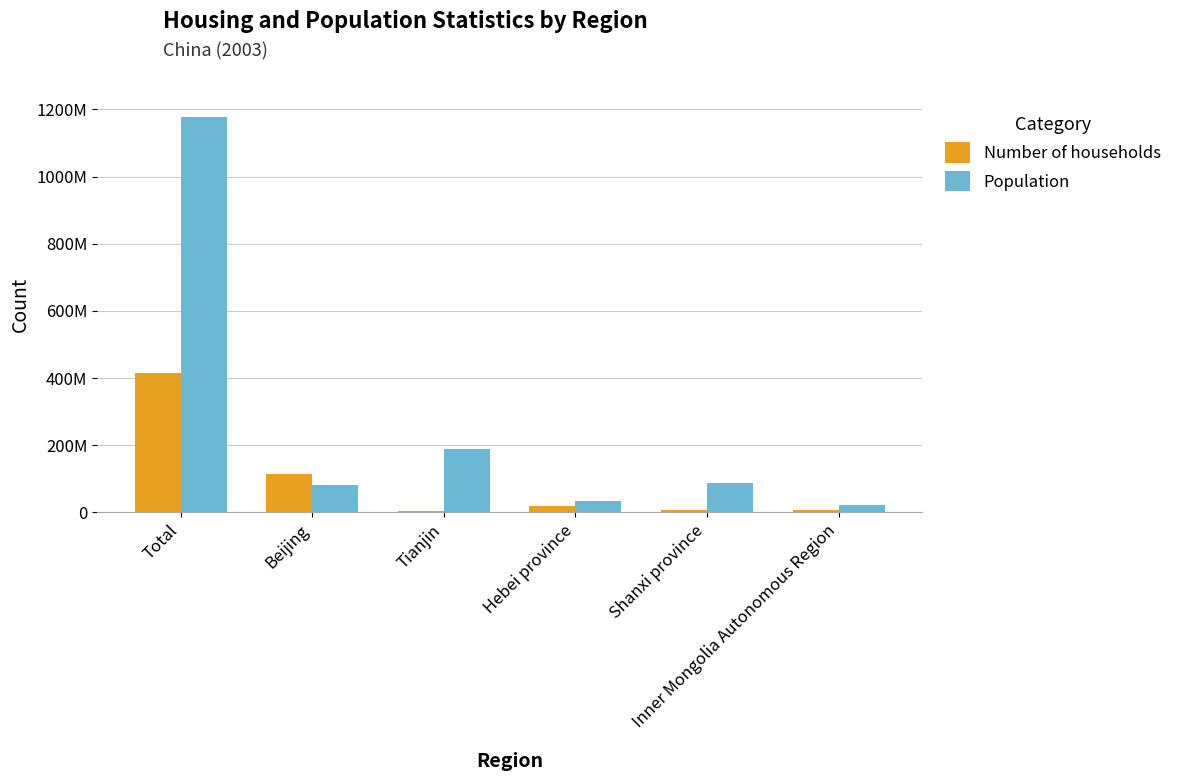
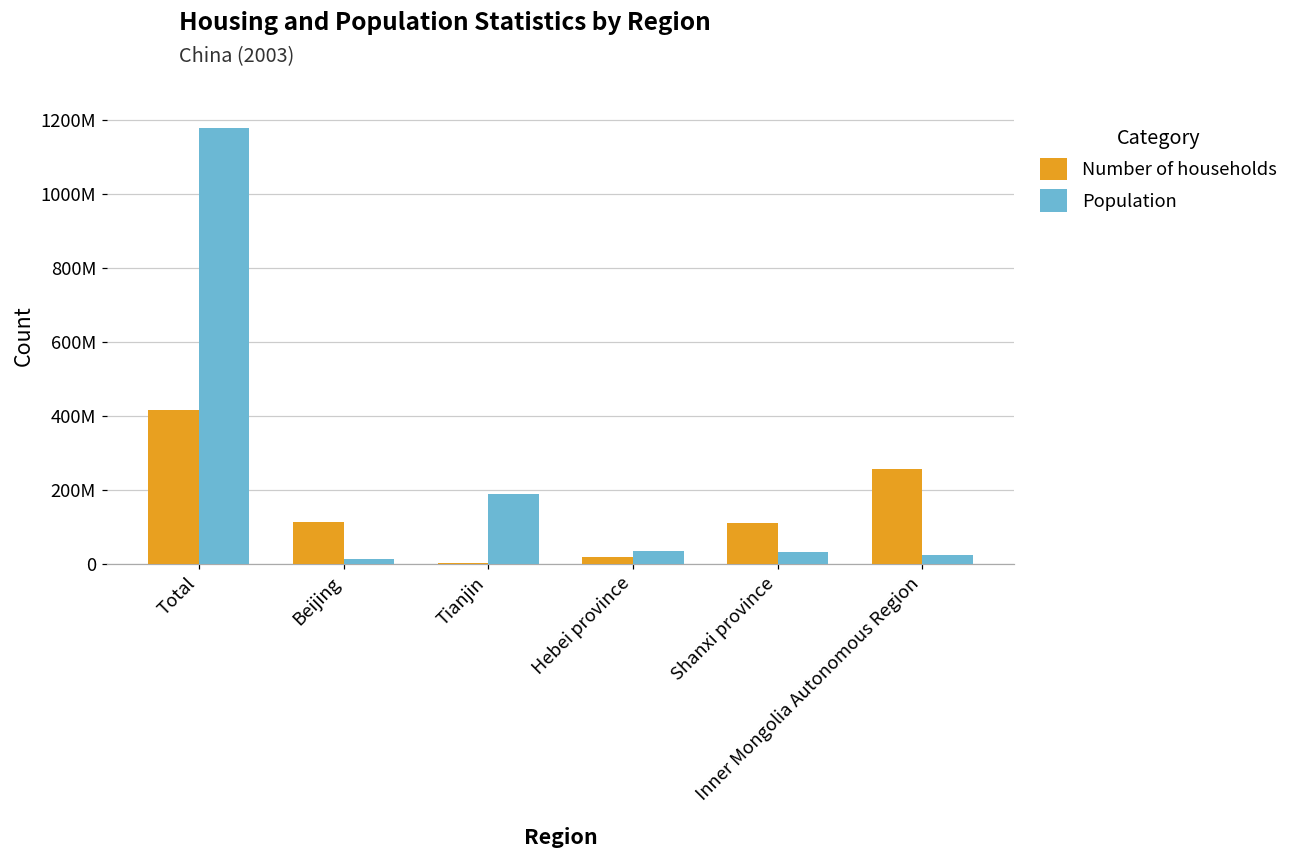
Population, Beijing: 80000000 -> 10000000
Number of households, Shanxi province: 10000000 -> 110000000
Population, Shanxi province: 90000000 -> 30000000
Number of households, Inner Mongolia Autonomous Region: 10000000 -> 260000000
